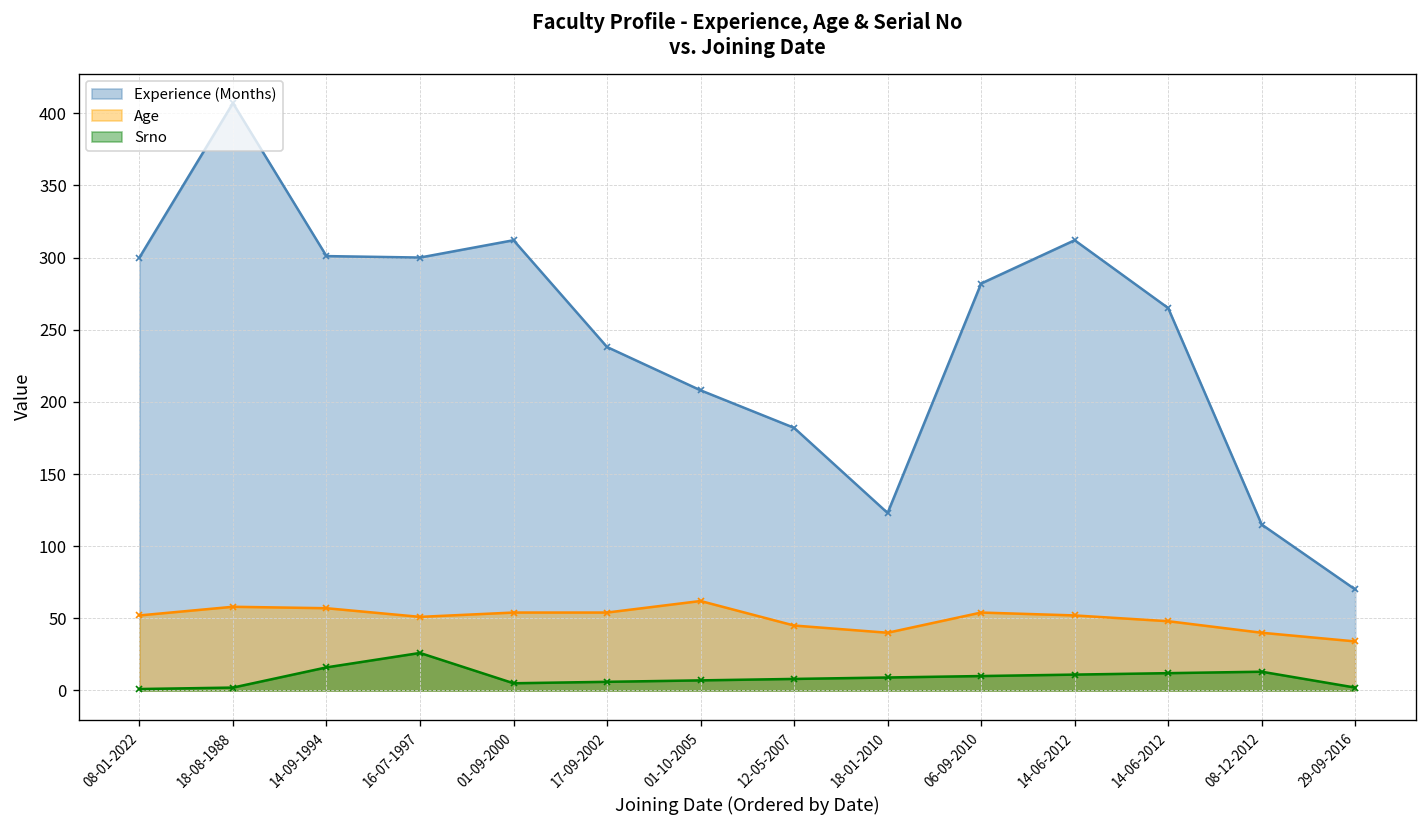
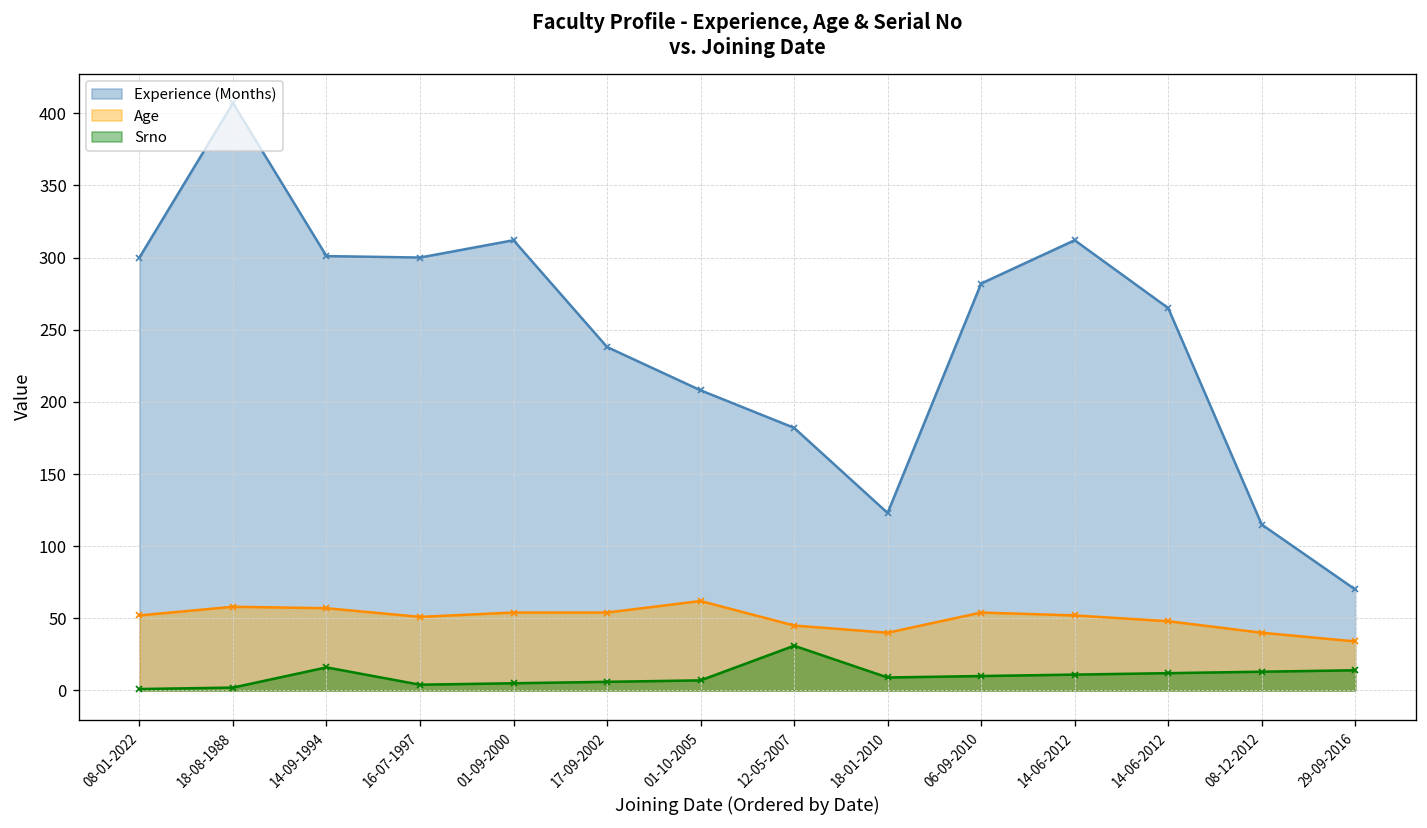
Srno, 16-07-1997: 26 -> 4
Srno, 12-05-2007: 8 -> 31
Srno, 29-09-2016: 2 -> 14
